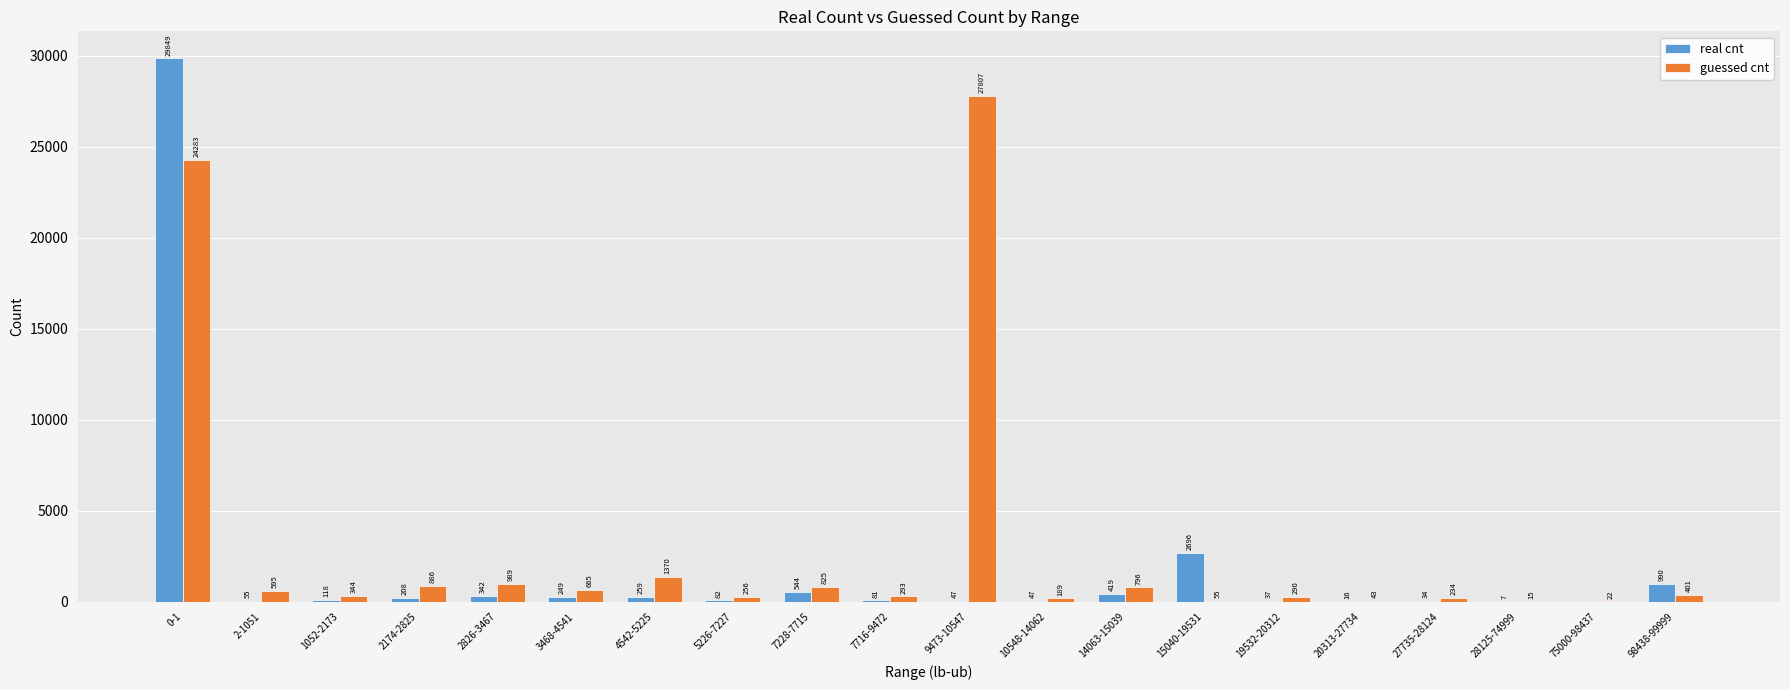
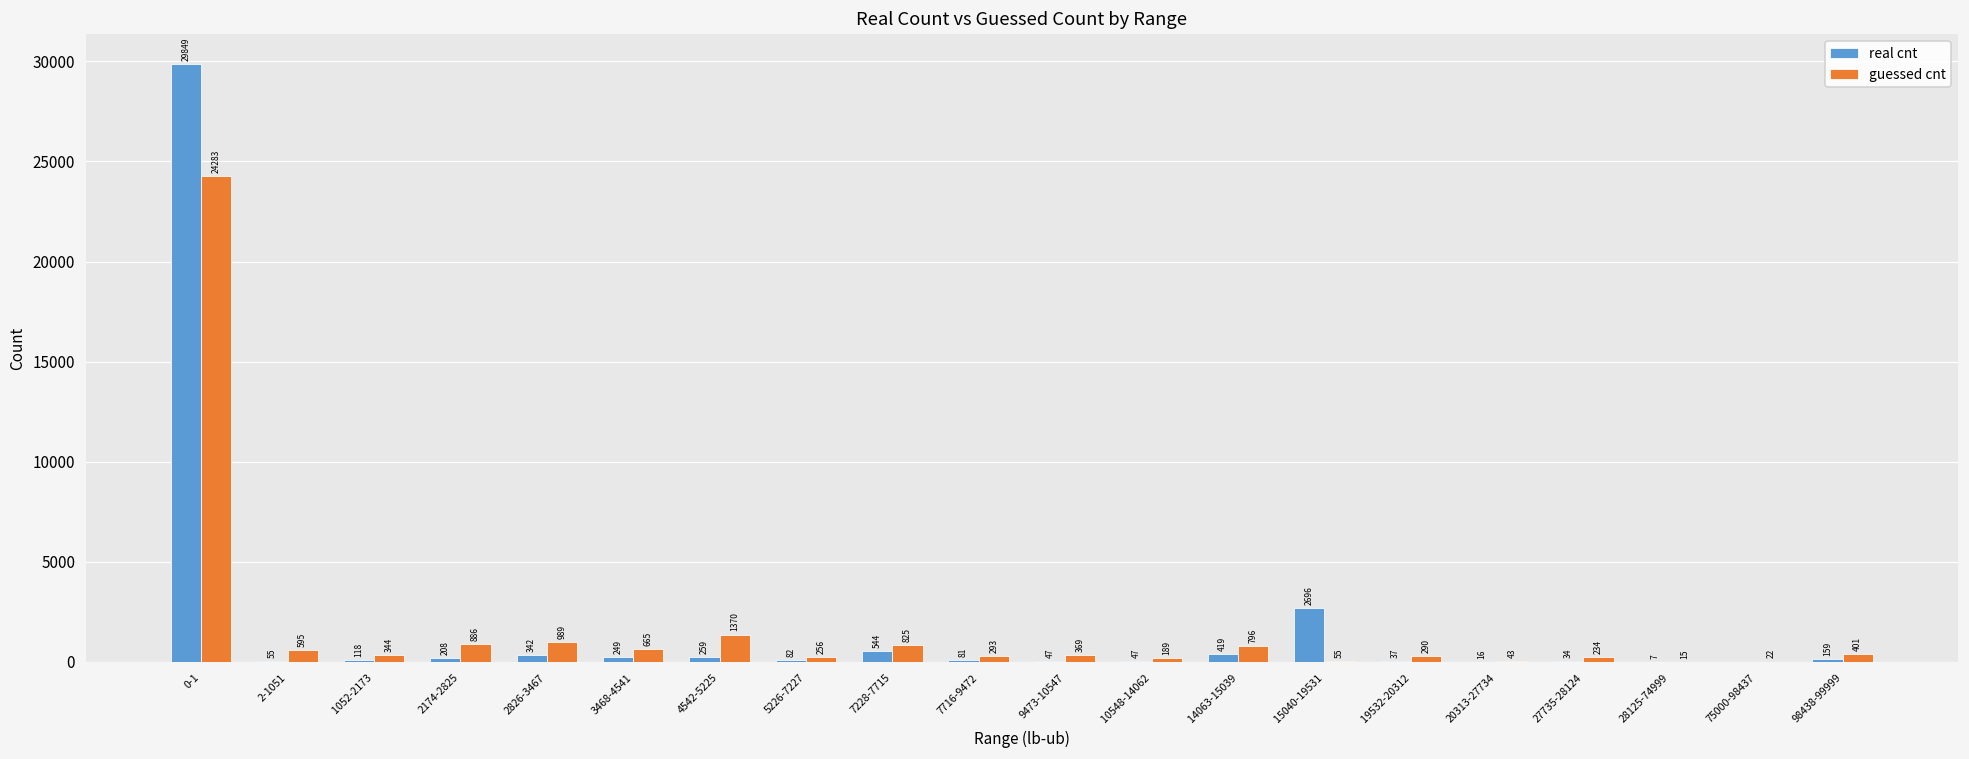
guessed cnt, 9473-10547: 27807 -> 369
real cnt, 98438-99999: 990 -> 159
